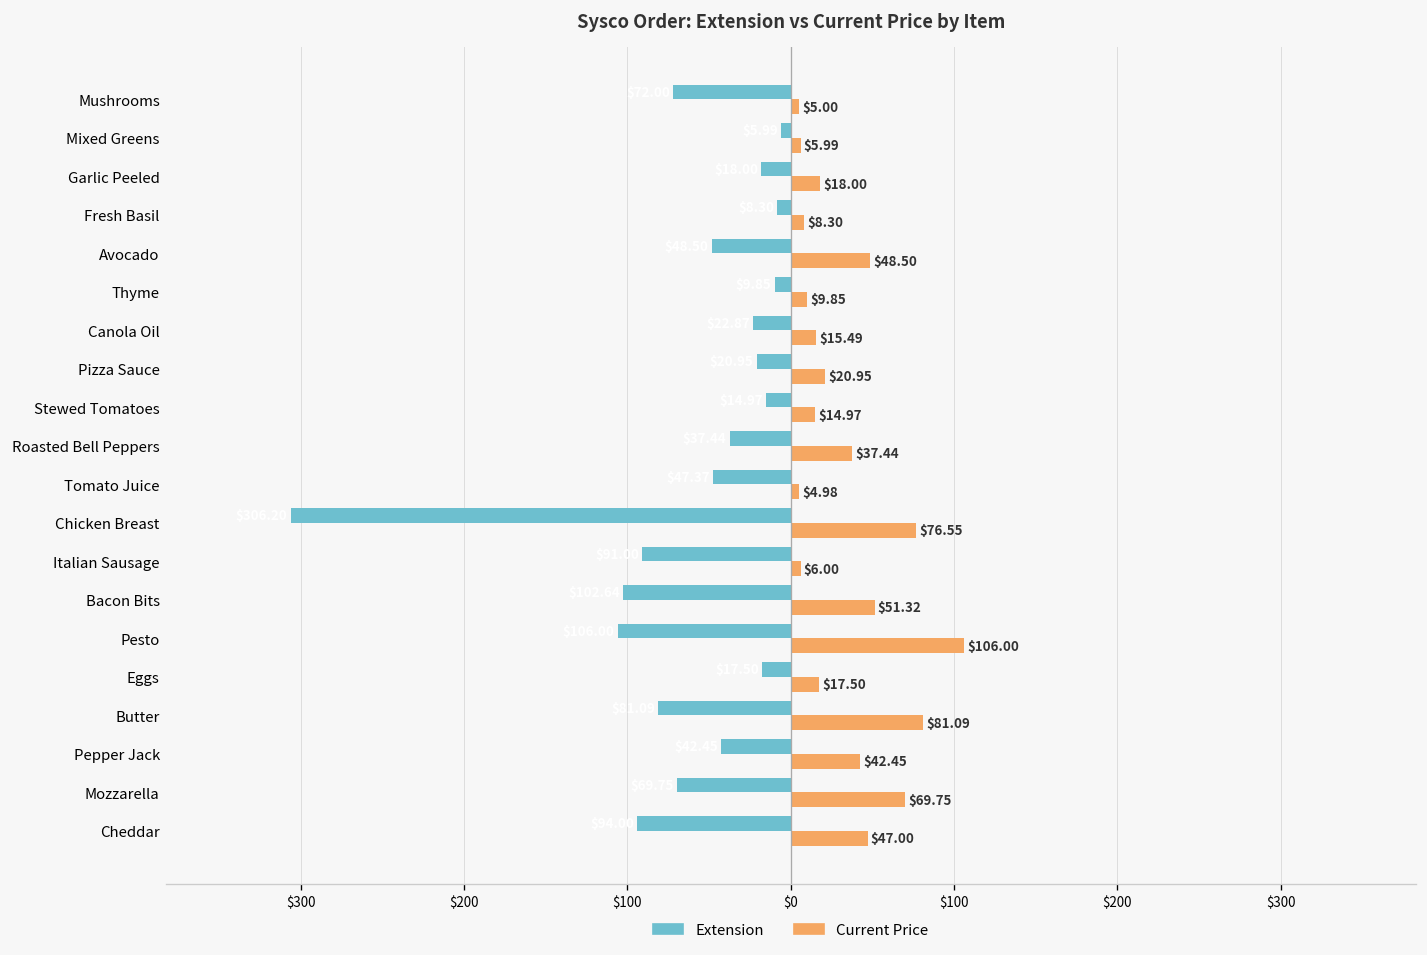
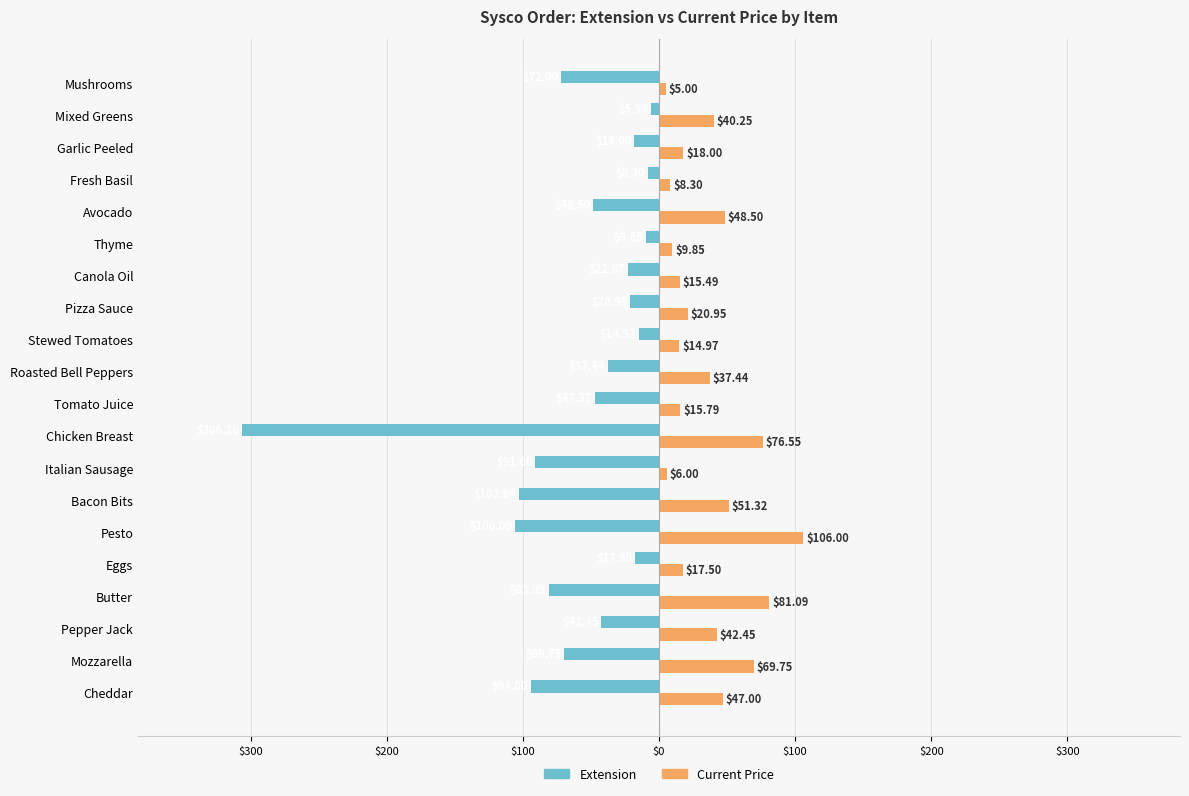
Current Price, Mixed Greens: $5.99 -> $40.25
Current Price, Tomato Juice: $4.98 -> $15.79
